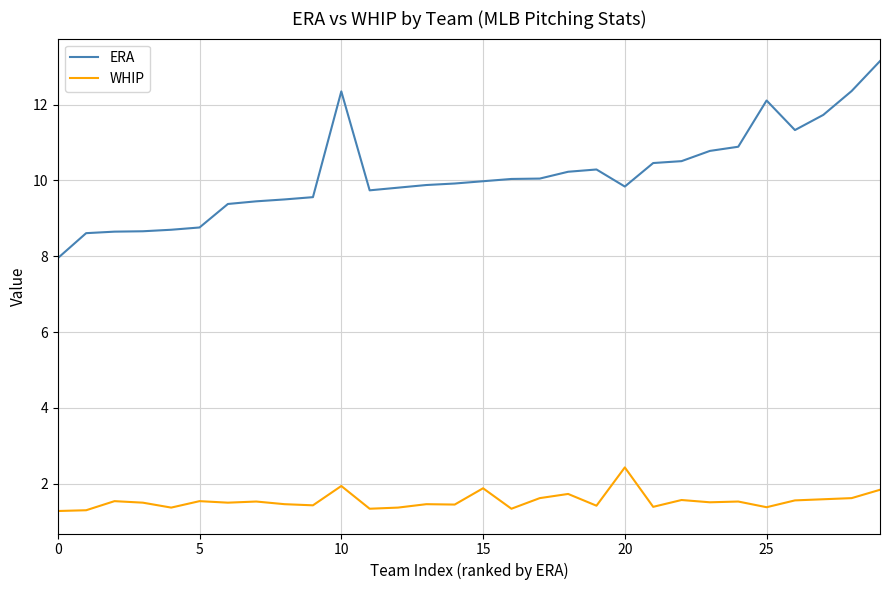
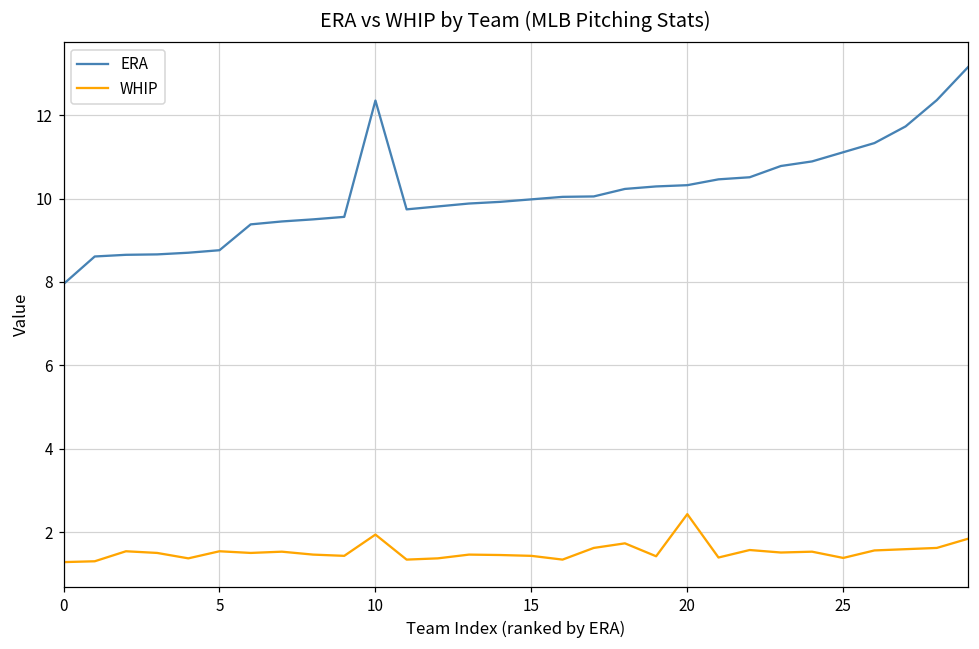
WHIP, 15: 1.9 -> 1.4
ERA, 20: 9.8 -> 10.3
ERA, 25: 12.1 -> 11.1
